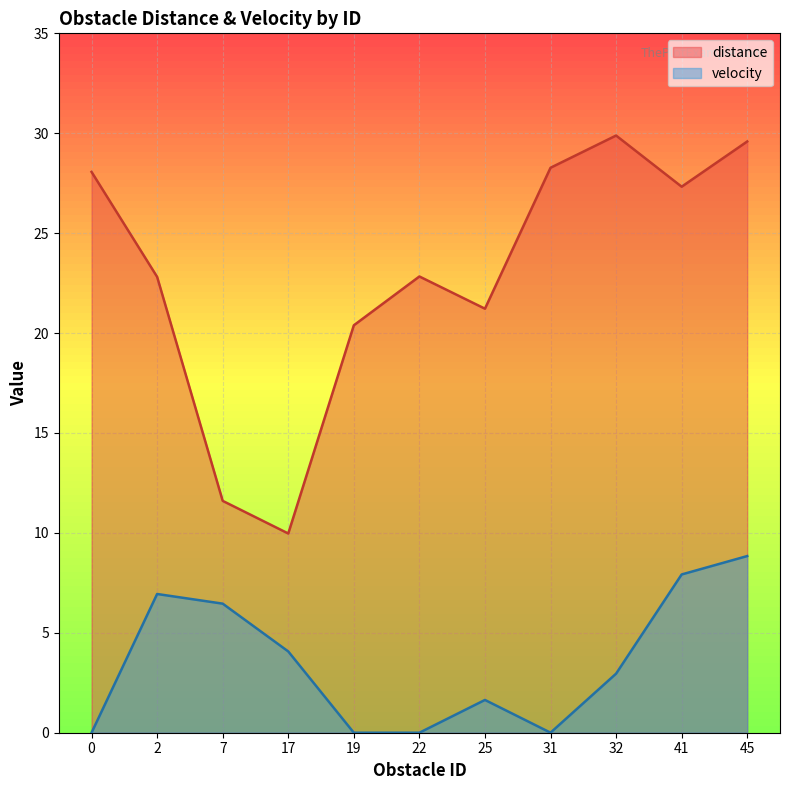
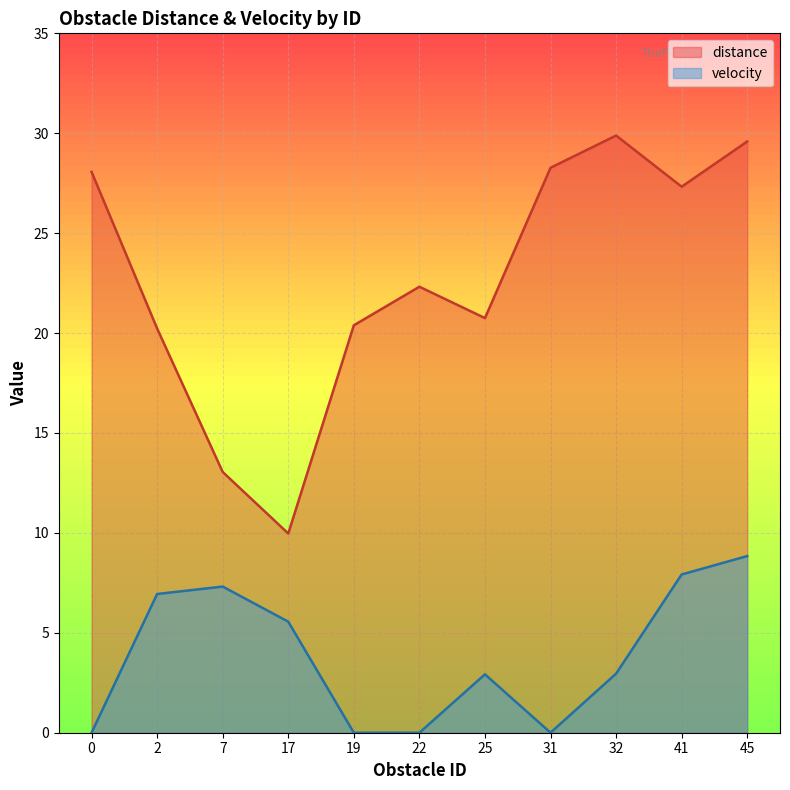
distance, 2: 22.8 -> 20.2
distance, 7: 11.6 -> 13.0
velocity, 7: 6.5 -> 7.3
velocity, 17: 4.1 -> 5.6
distance, 22: 22.8 -> 22.3
distance, 25: 21.2 -> 20.8
velocity, 25: 1.6 -> 2.9
